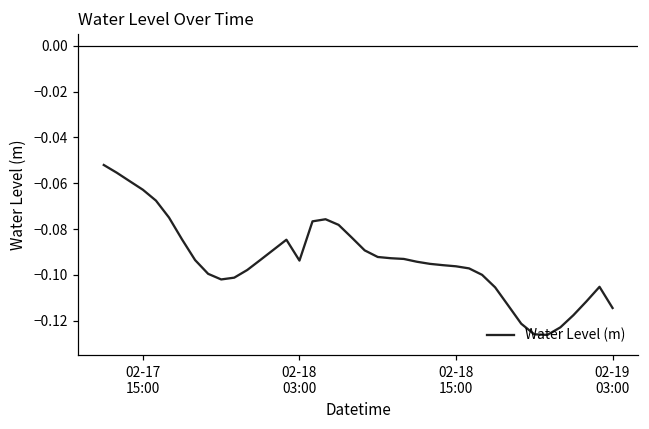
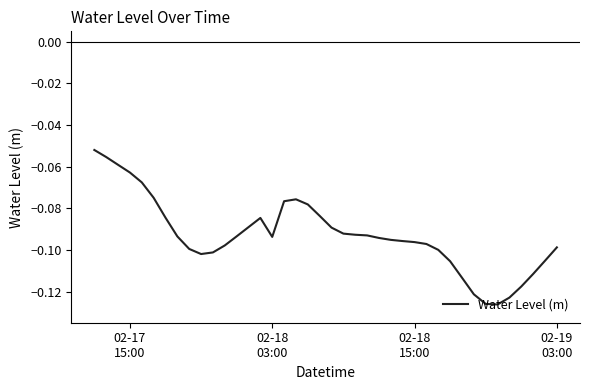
02-19 03:00: -0.114 -> -0.099
